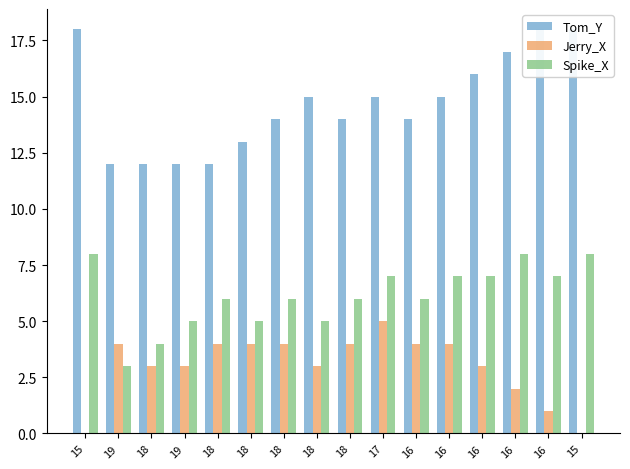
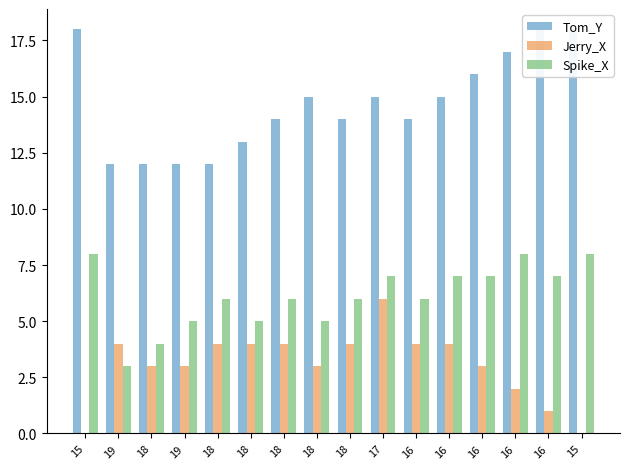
Jerry_X, 17: 5 -> 6
